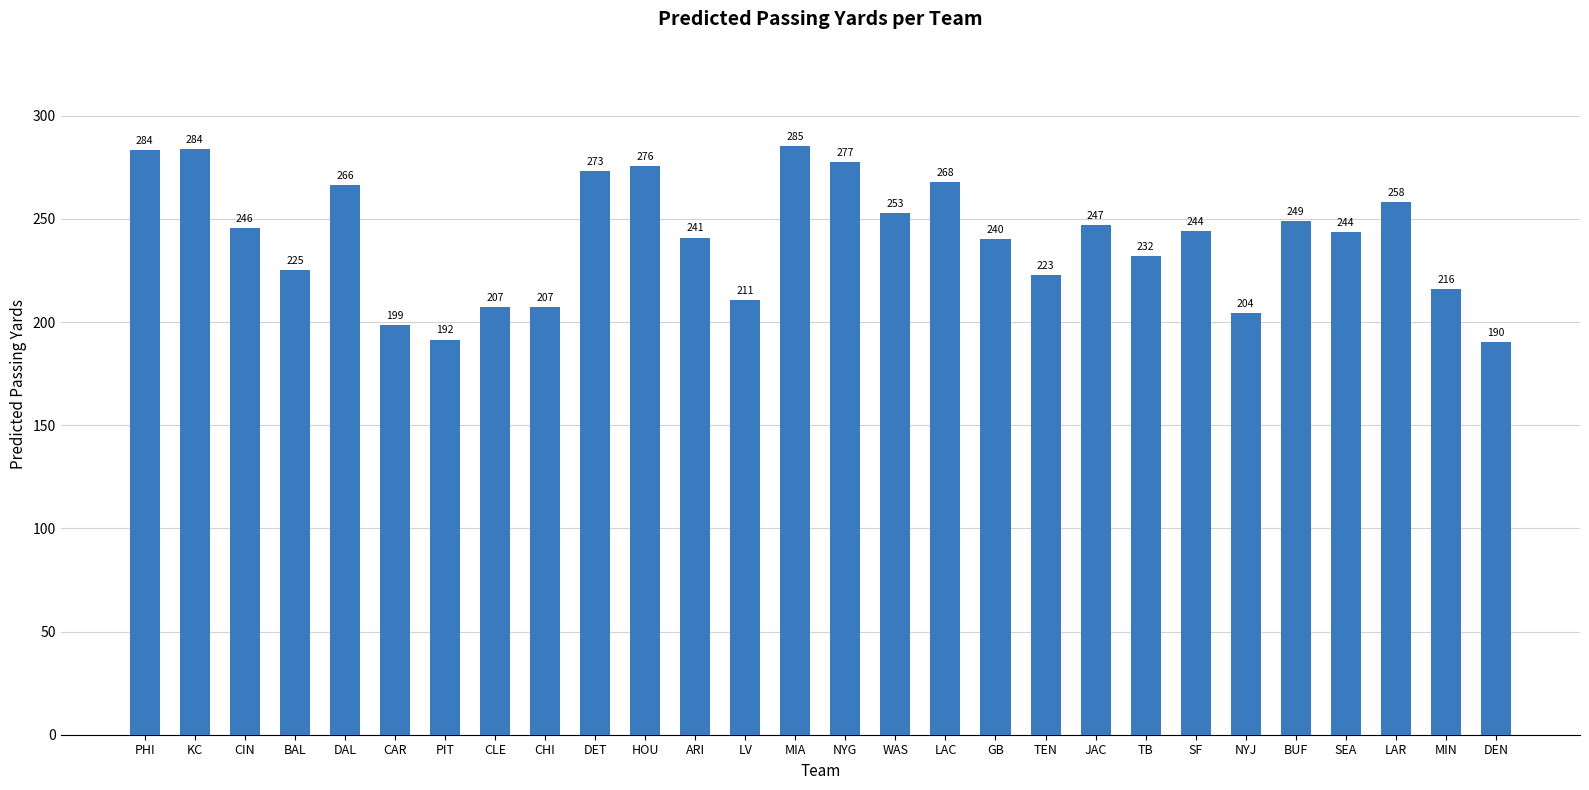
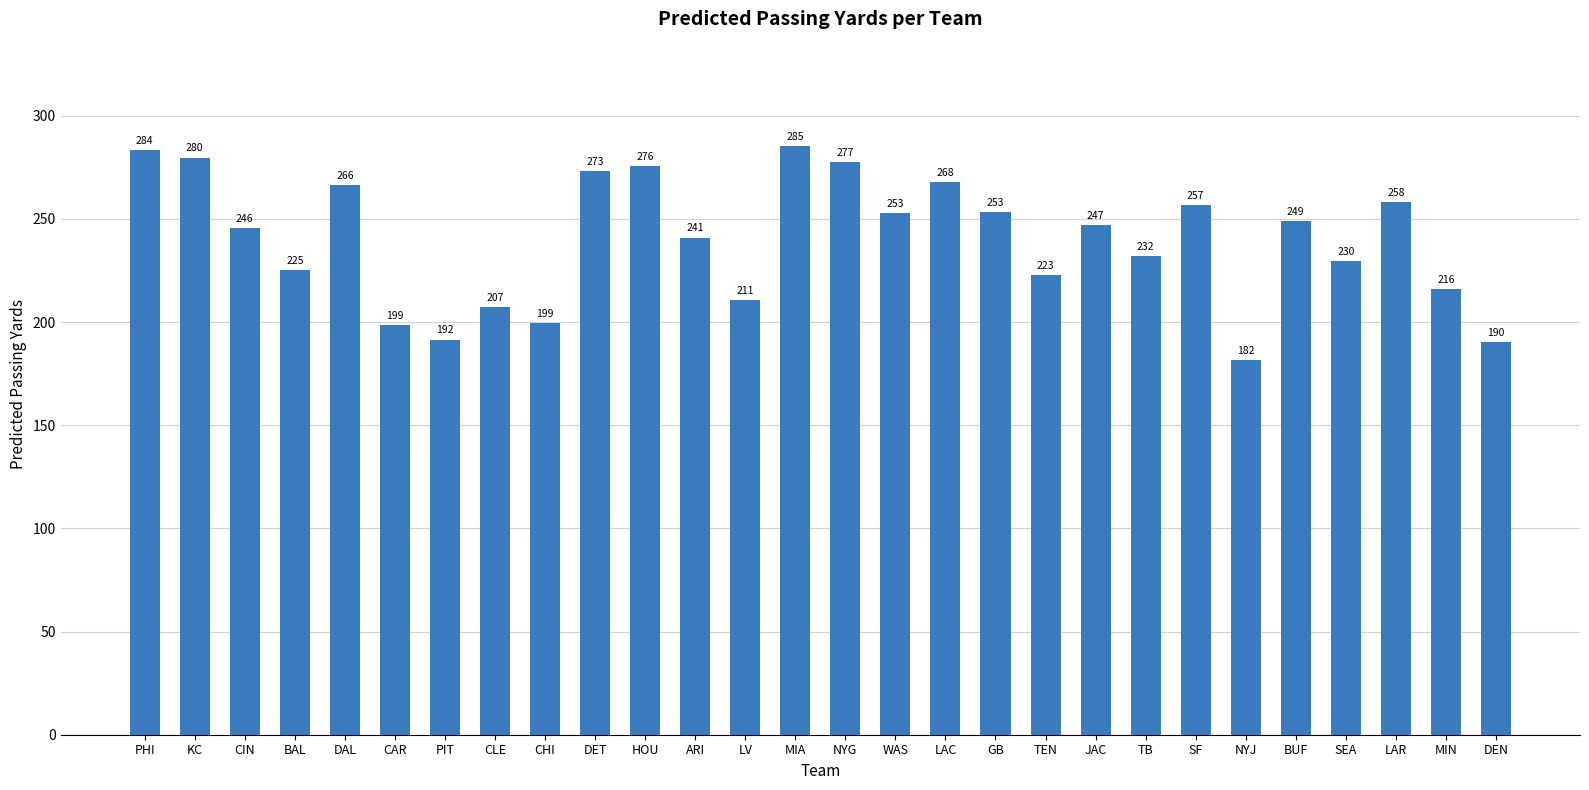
KC: 284 -> 280
CHI: 207 -> 199
GB: 240 -> 253
SF: 244 -> 257
NYJ: 204 -> 182
SEA: 244 -> 230
